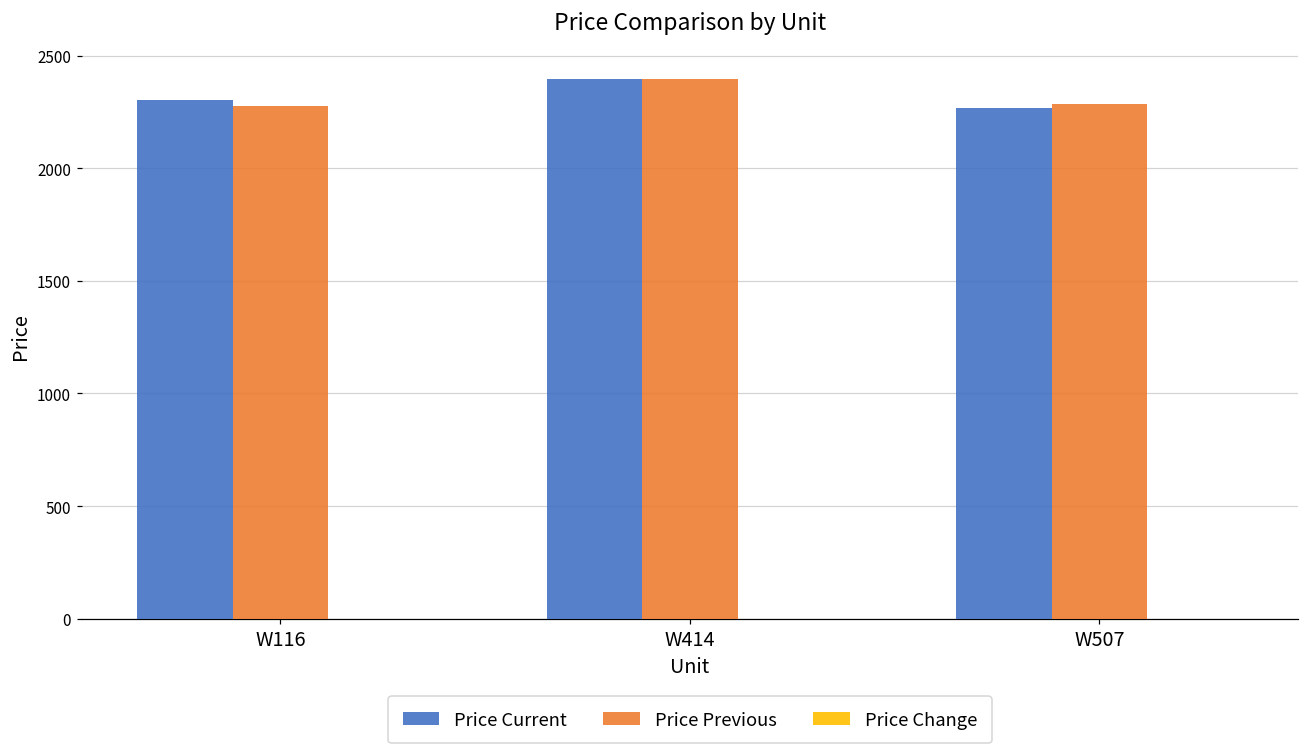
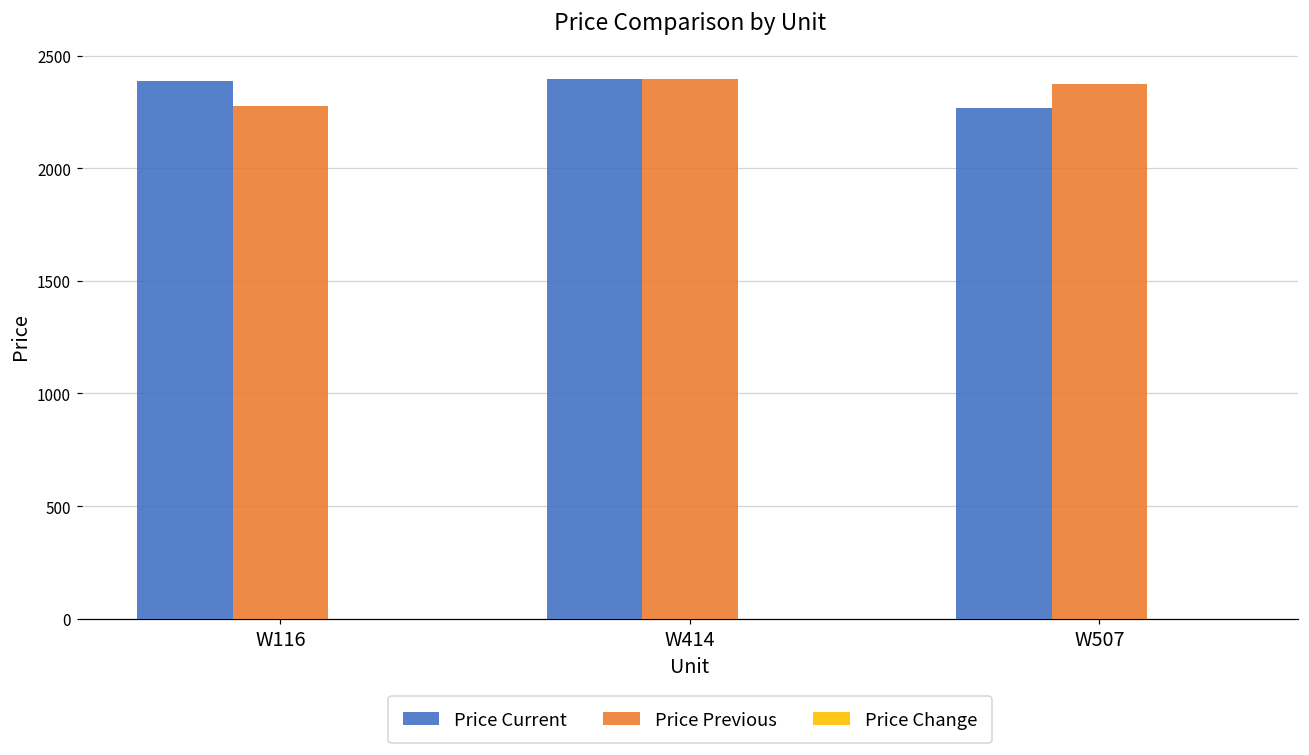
Price Current, W116: 2300 -> 2390
Price Previous, W507: 2280 -> 2370
